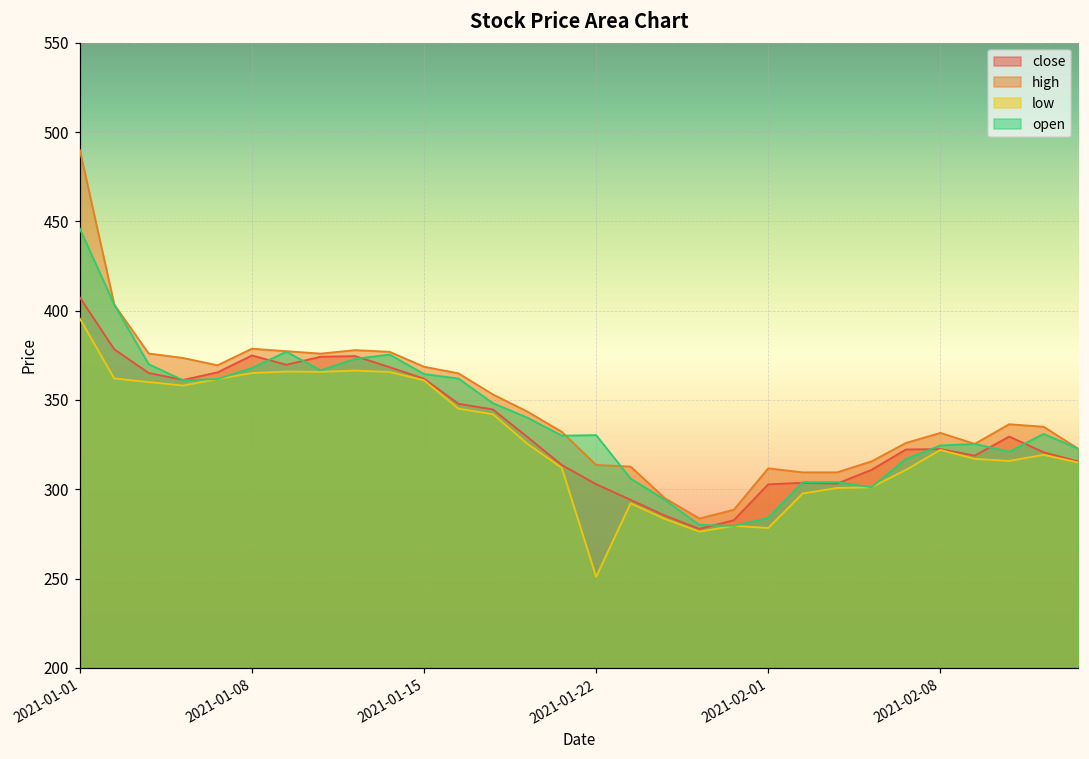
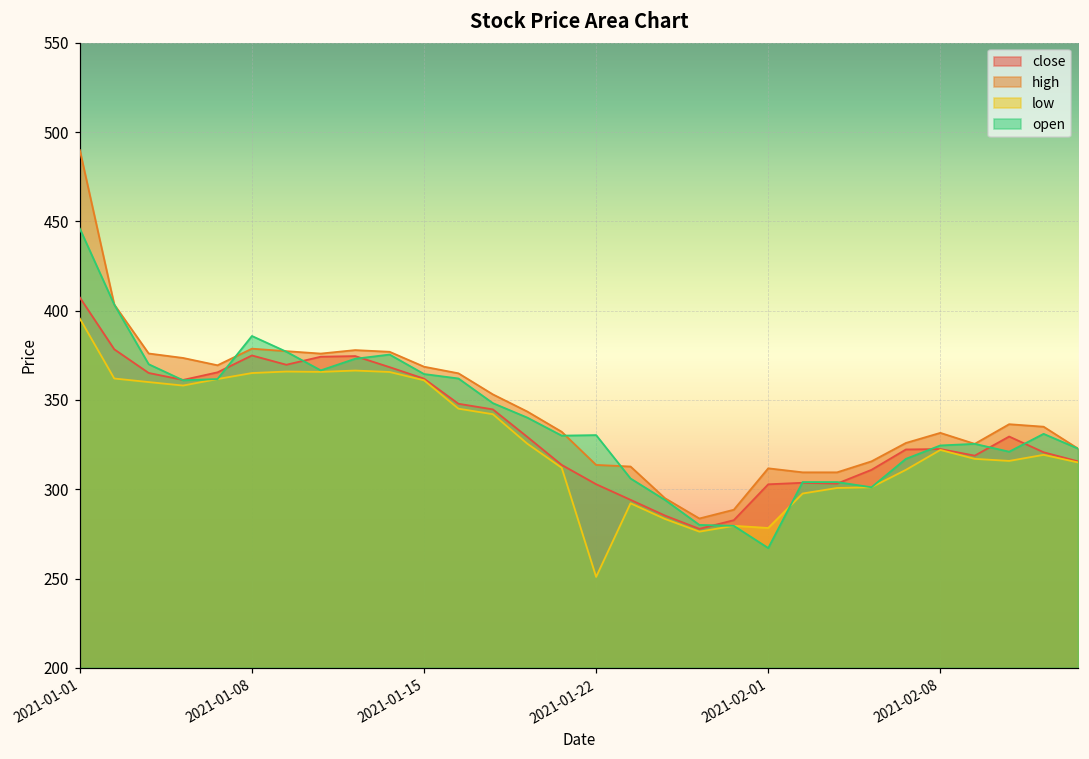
open, 2021-01-08: 368 -> 386
open, 2021-02-01: 284 -> 267
